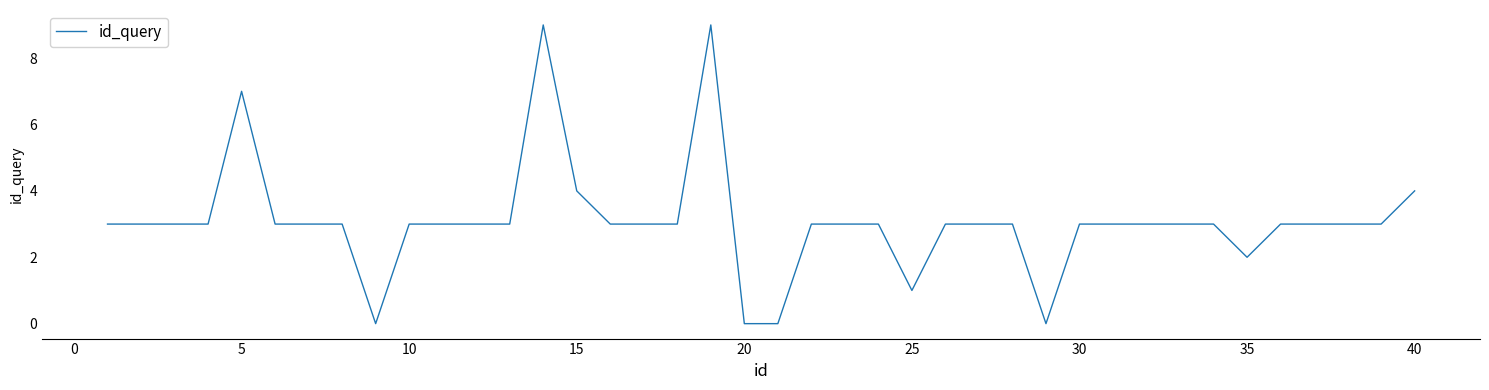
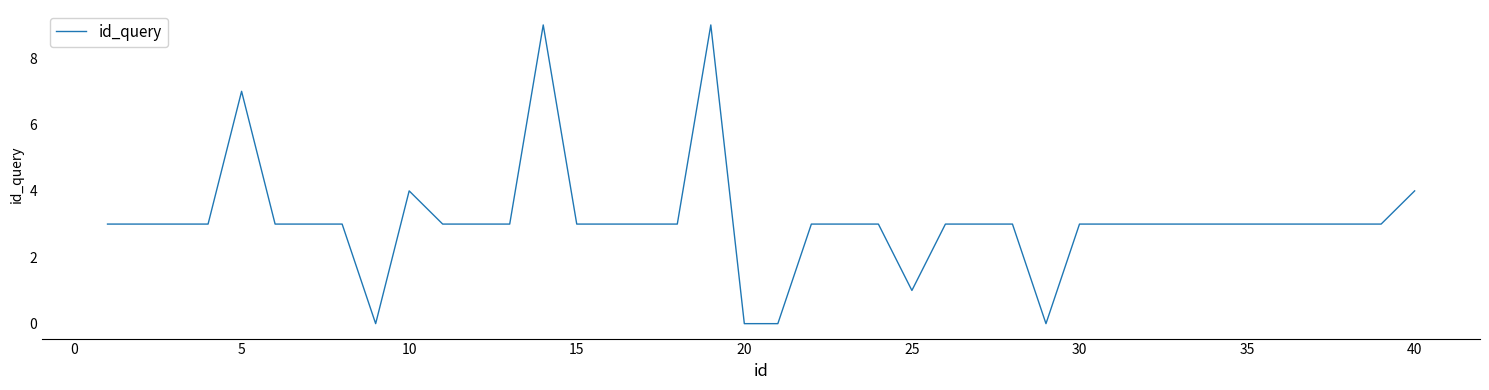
10: 3 -> 4
15: 4 -> 3
35: 2 -> 3
